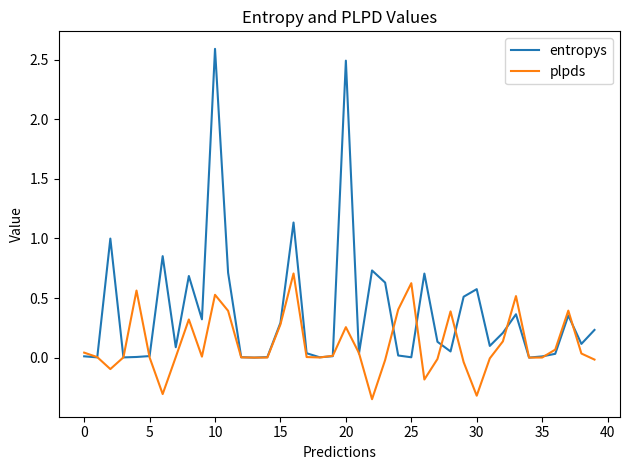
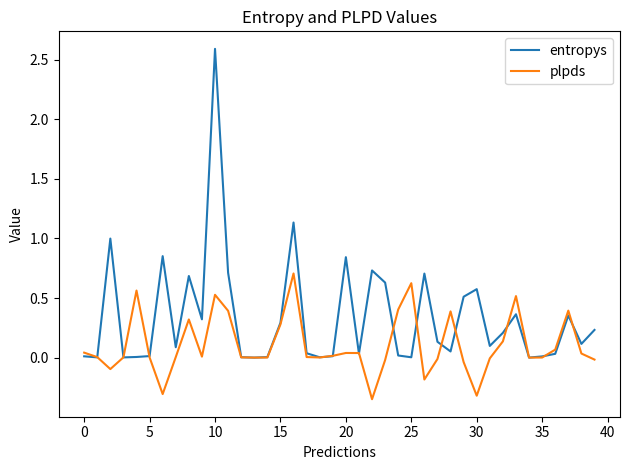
entropys, 20: 2.49 -> 0.84
plpds, 20: 0.26 -> 0.04
